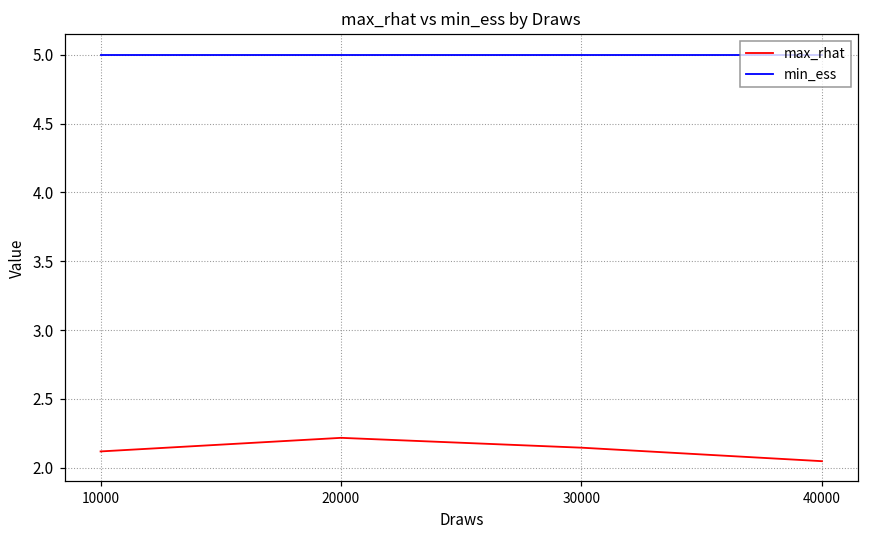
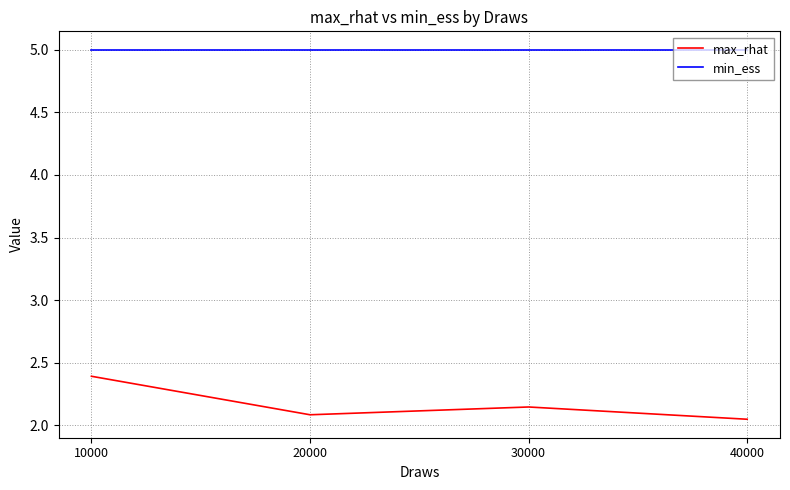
max_rhat, 10000: 2.12 -> 2.39
max_rhat, 20000: 2.22 -> 2.08
